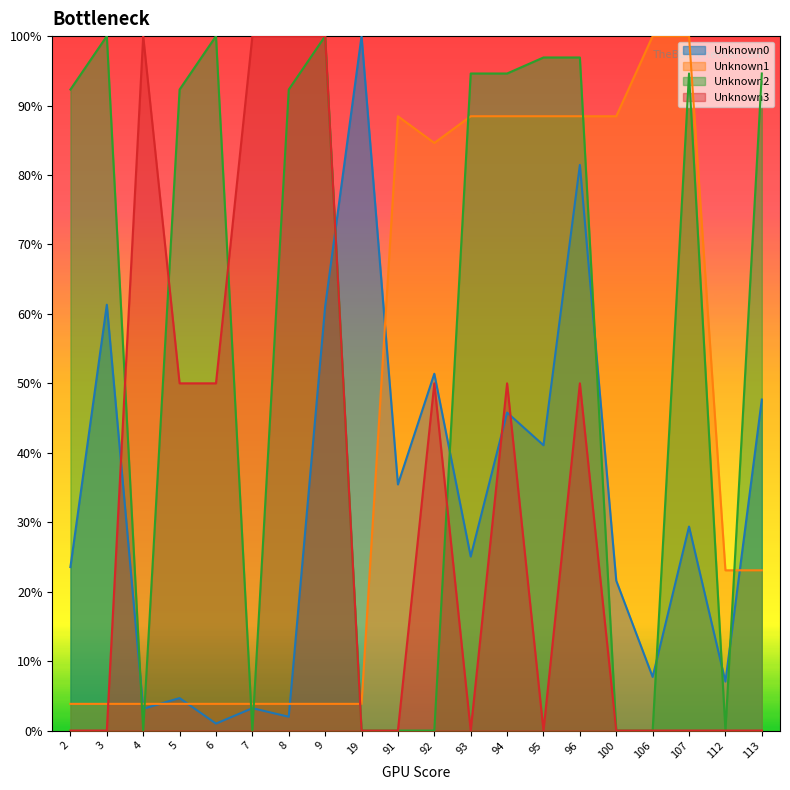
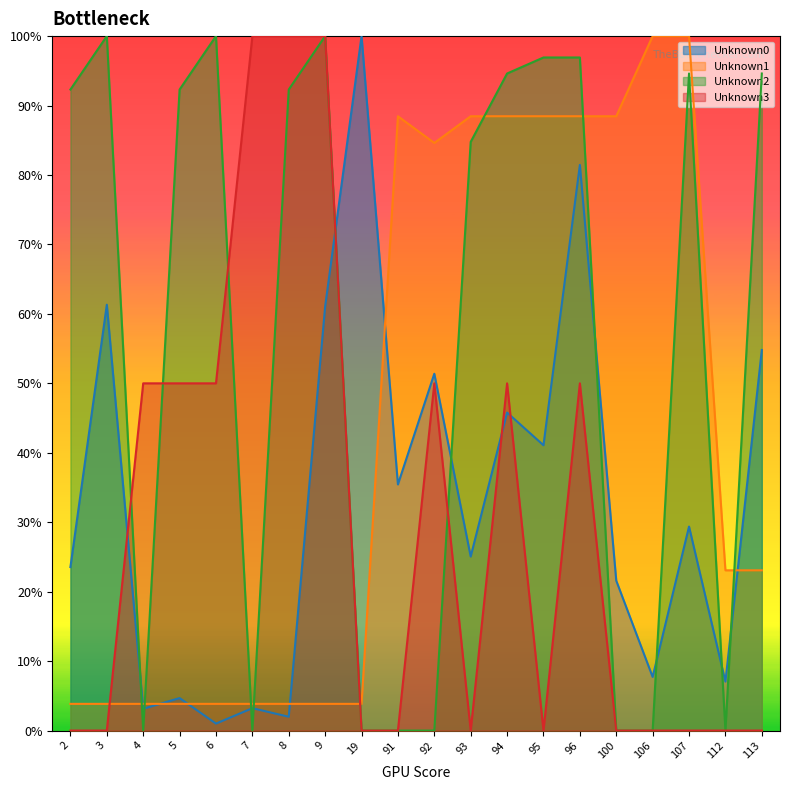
Unknown3, 4: 100% -> 50%
Unknown2, 93: 95% -> 85%
Unknown0, 113: 48% -> 55%
